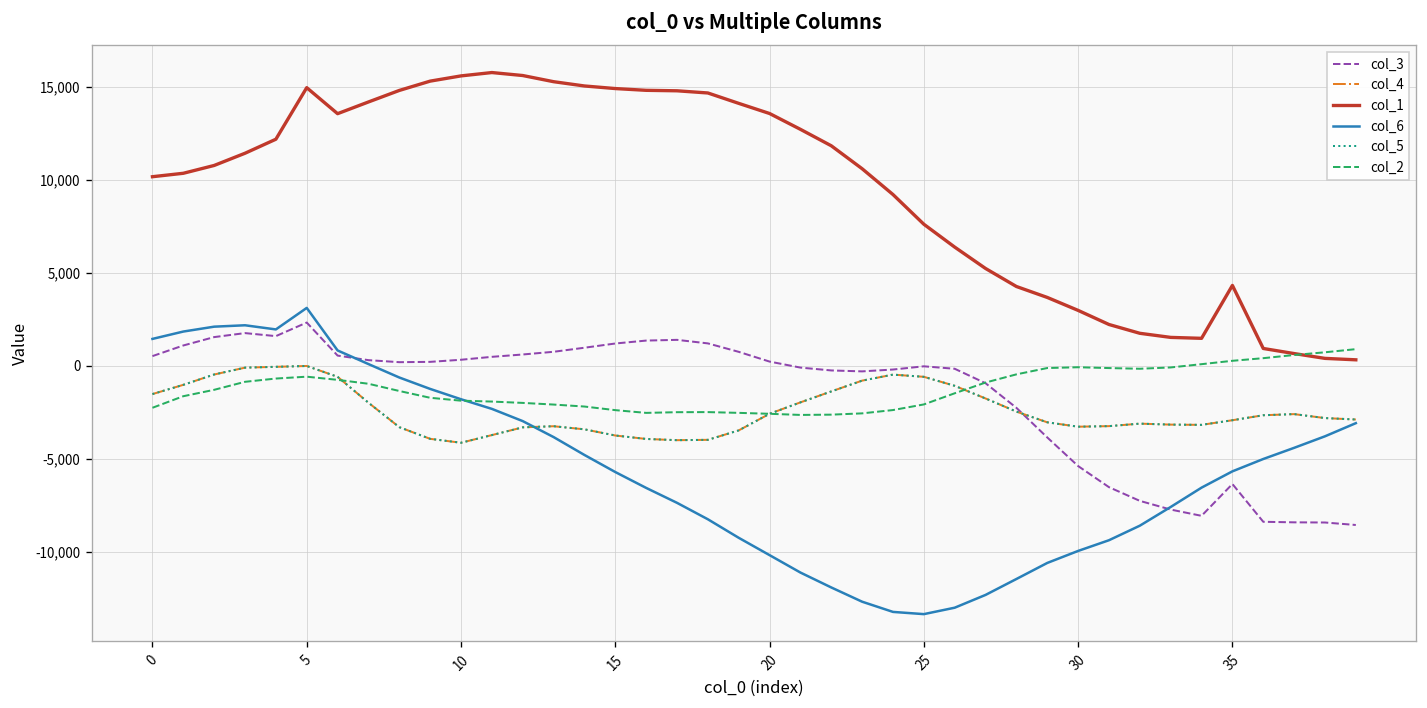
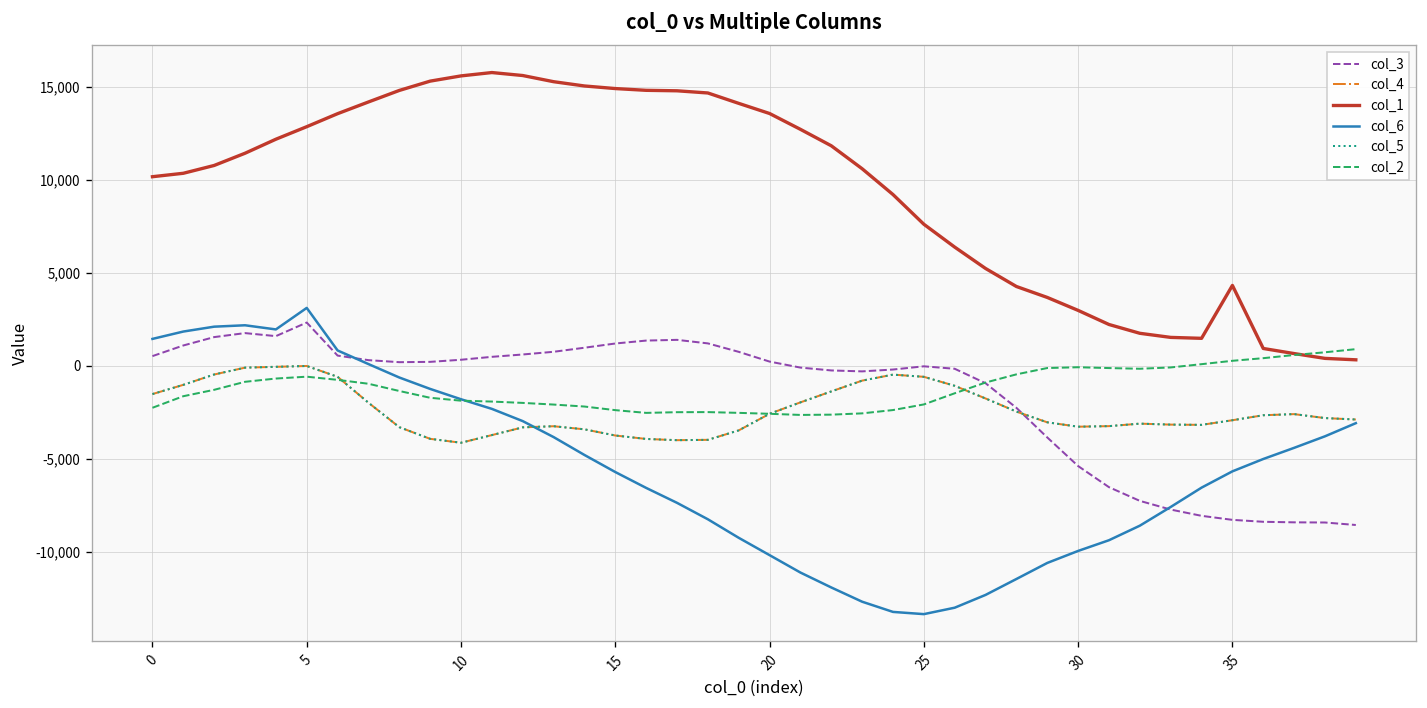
col_1, 5: 14,900 -> 12,800
col_3, 35: -6,300 -> -8,300
